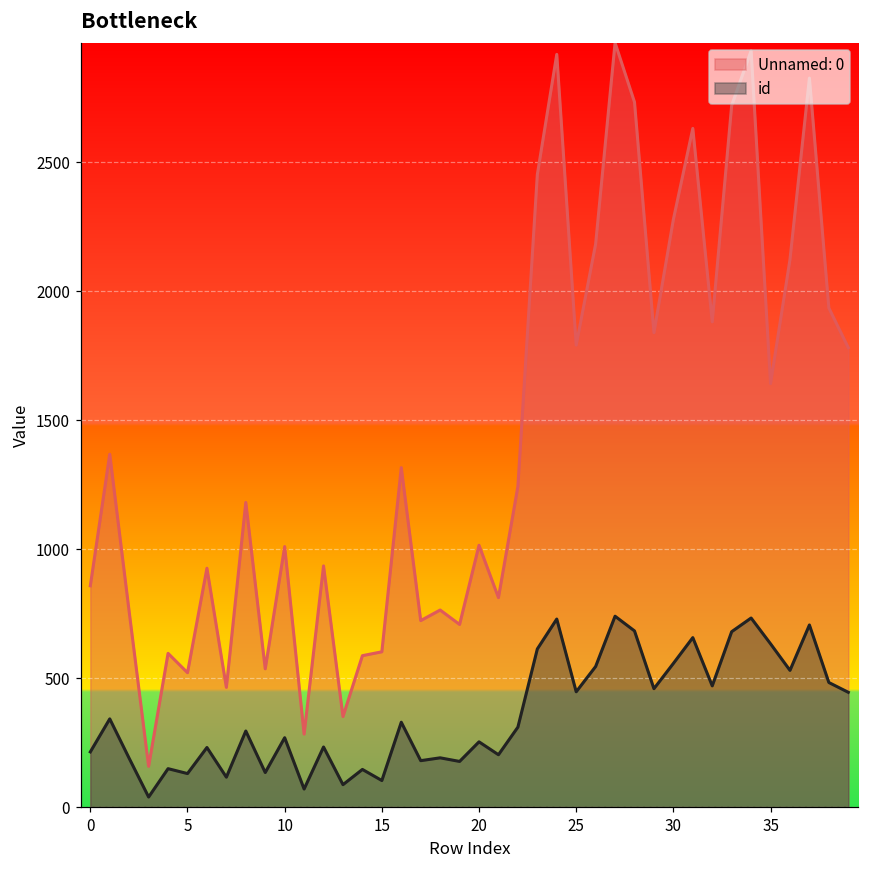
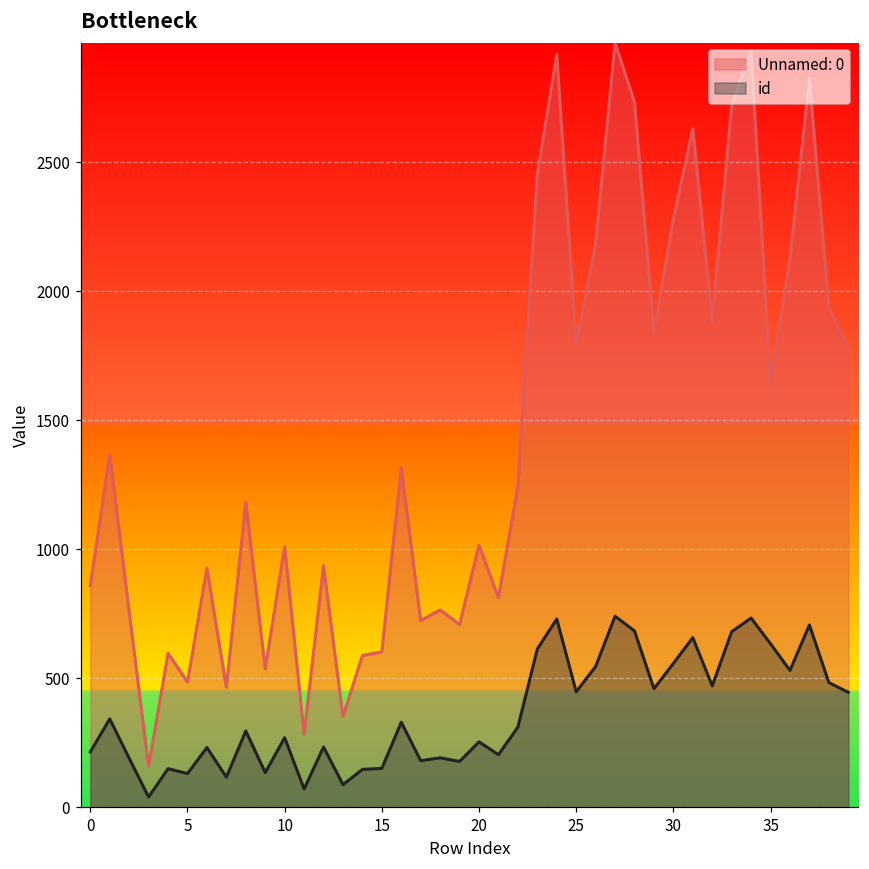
Unnamed: 0, 5: 520 -> 490
id, 15: 100 -> 150
